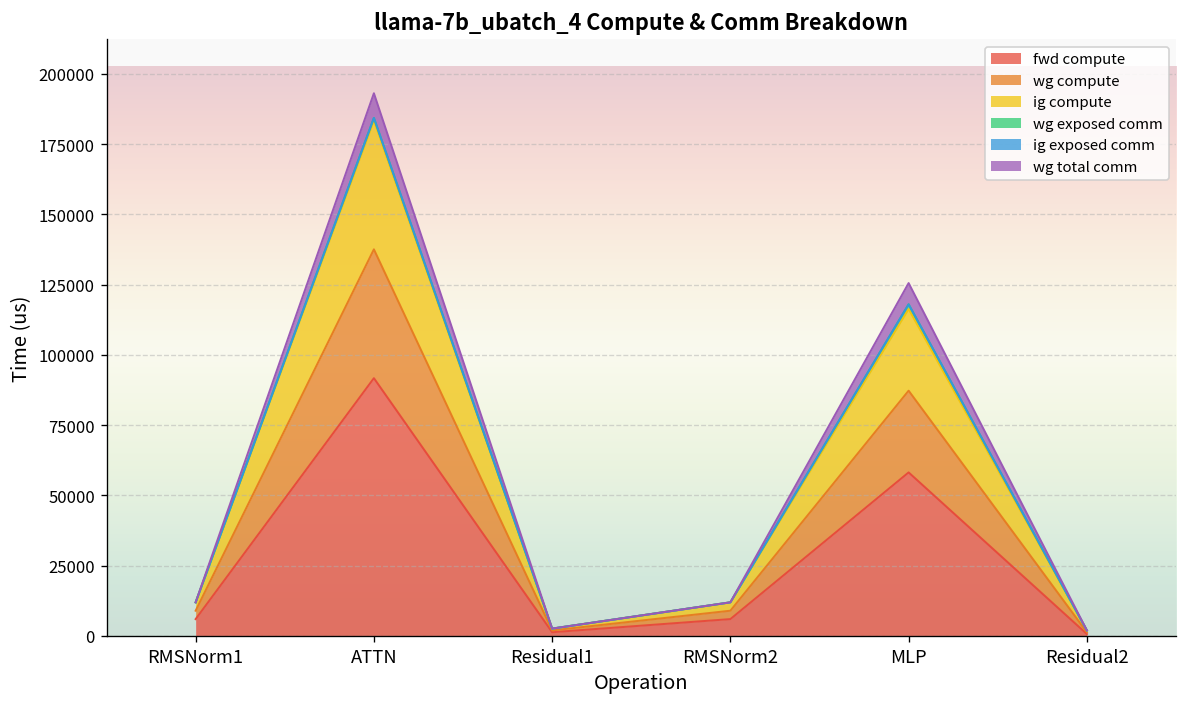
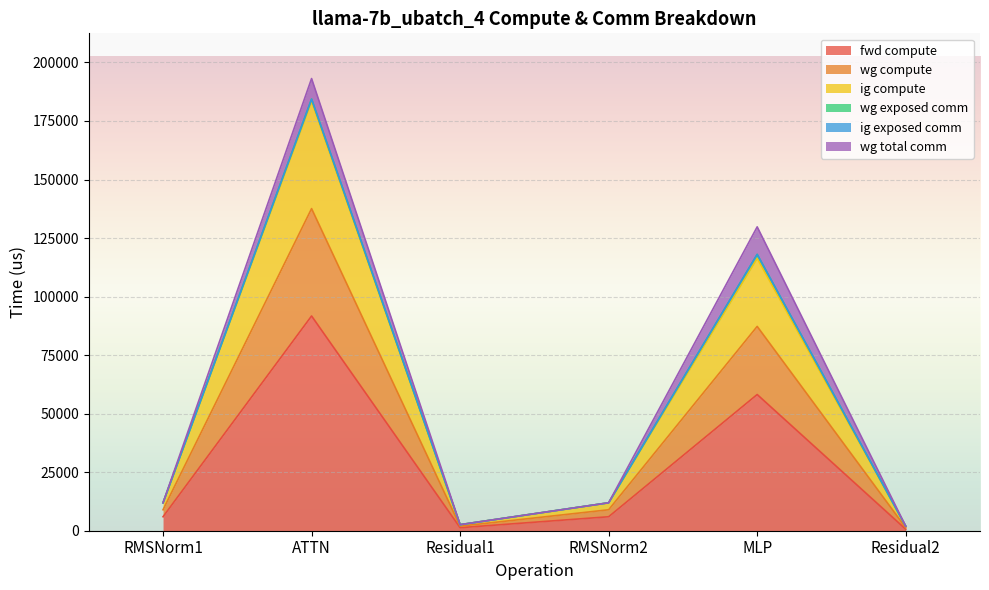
wg total comm, MLP: 8000 -> 12000
